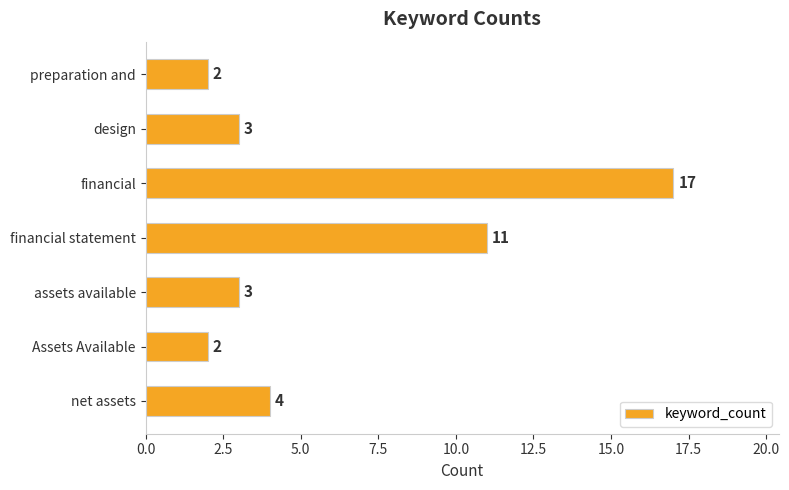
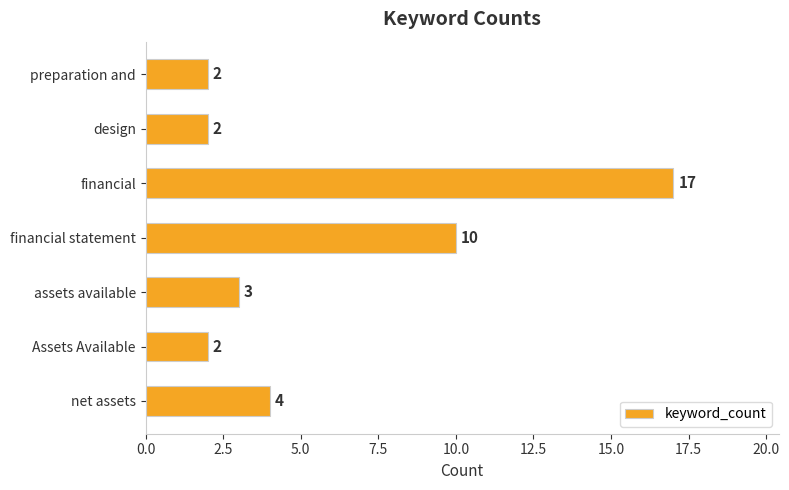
design: 3 -> 2
financial statement: 11 -> 10
